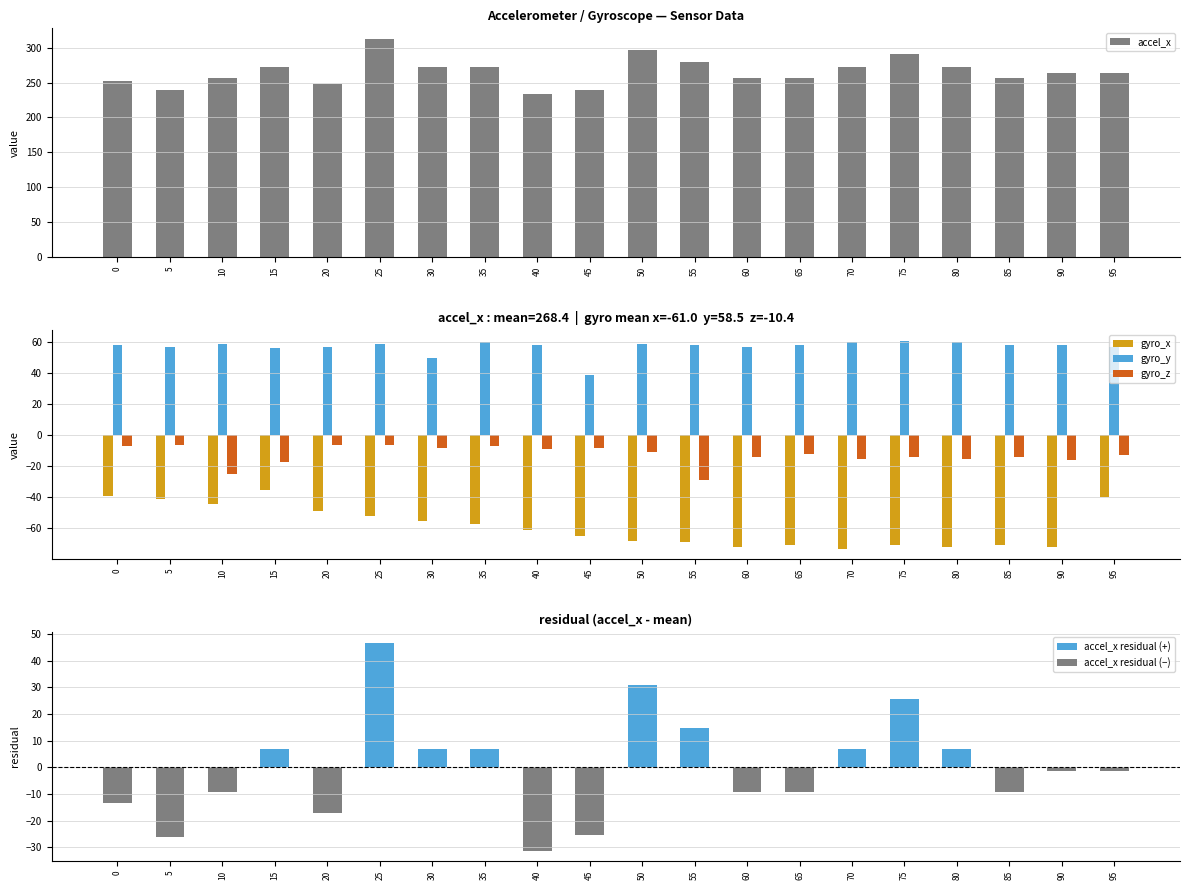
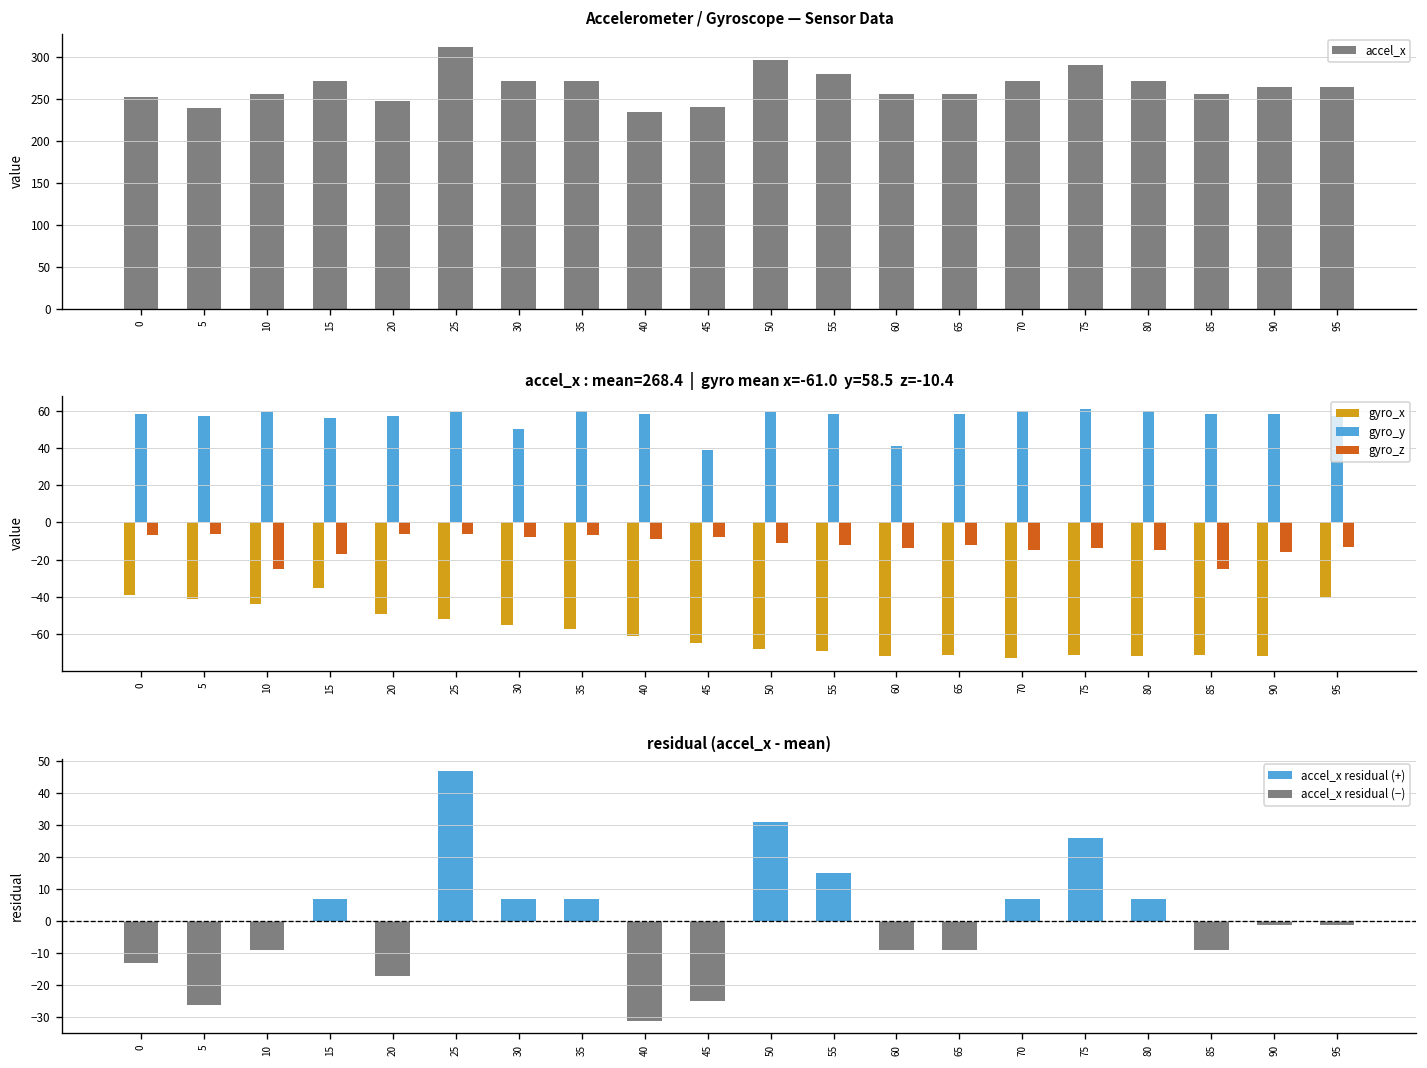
accel_x : mean=268.4 | gyro mean x=-61.0 y=58.5 z=-10.4, gyro_z, 55: -29 -> -12
accel_x : mean=268.4 | gyro mean x=-61.0 y=58.5 z=-10.4, gyro_y, 60: 57 -> 41
accel_x : mean=268.4 | gyro mean x=-61.0 y=58.5 z=-10.4, gyro_z, 85: -14 -> -25
